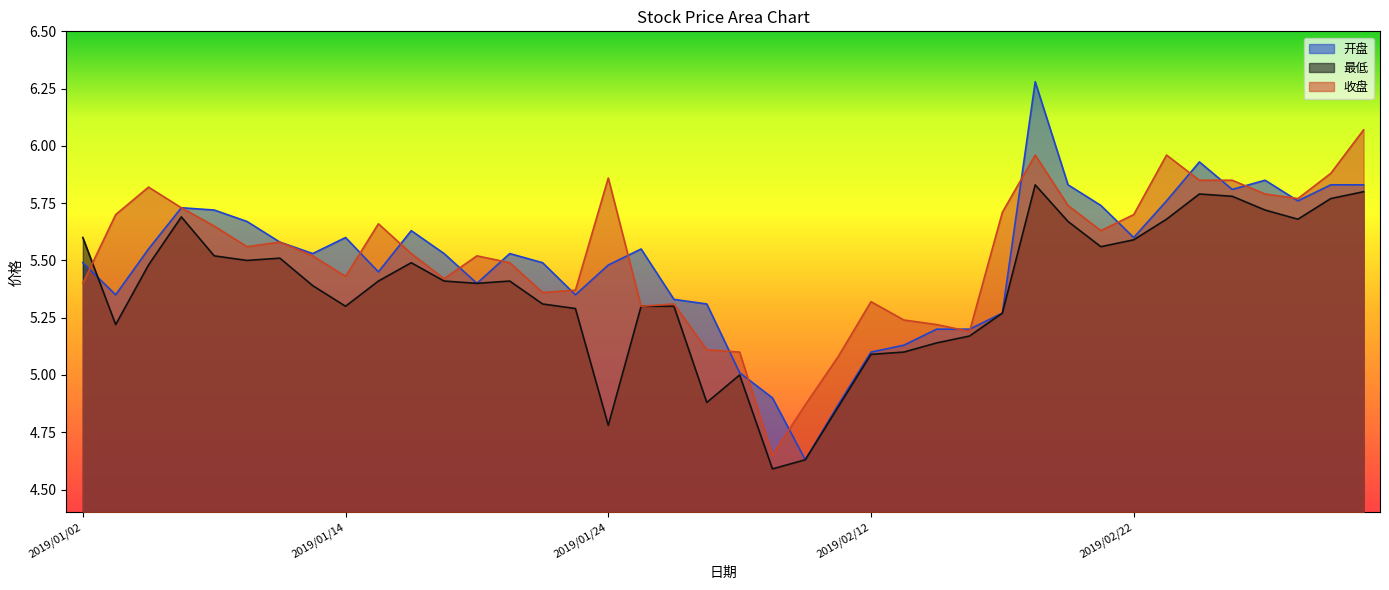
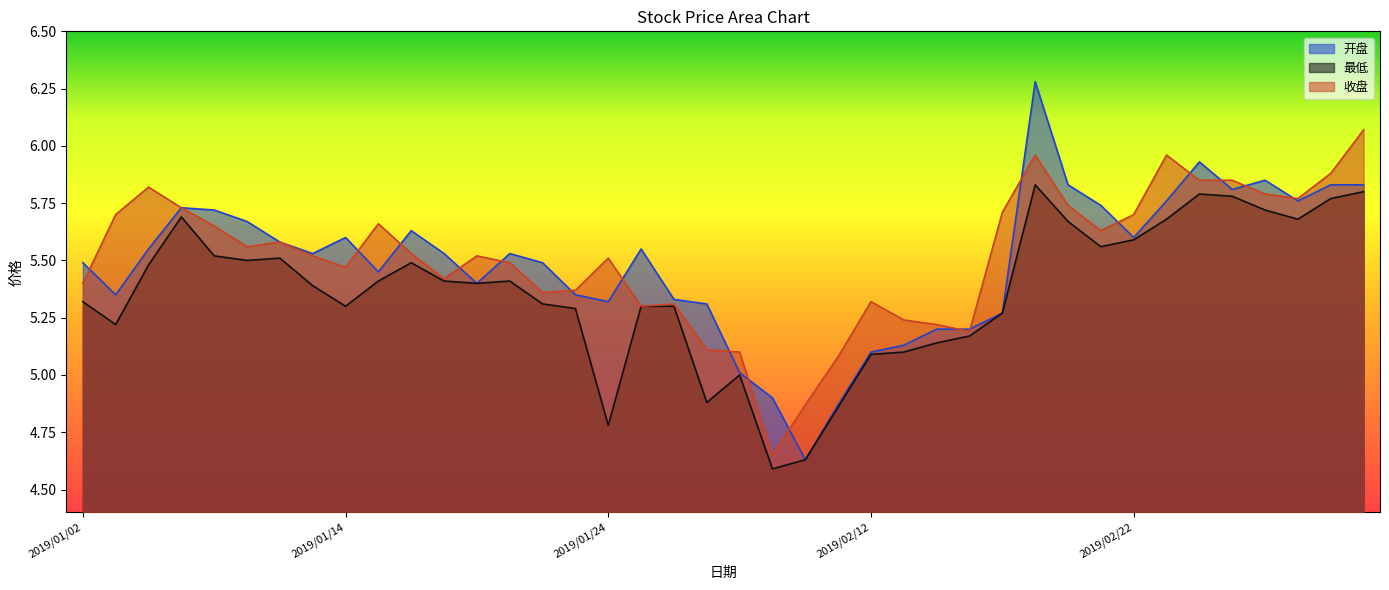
最低, 2019/01/02: 5.60 -> 5.32
收盘, 2019/01/14: 5.43 -> 5.47
开盘, 2019/01/24: 5.48 -> 5.32
收盘, 2019/01/24: 5.86 -> 5.51
